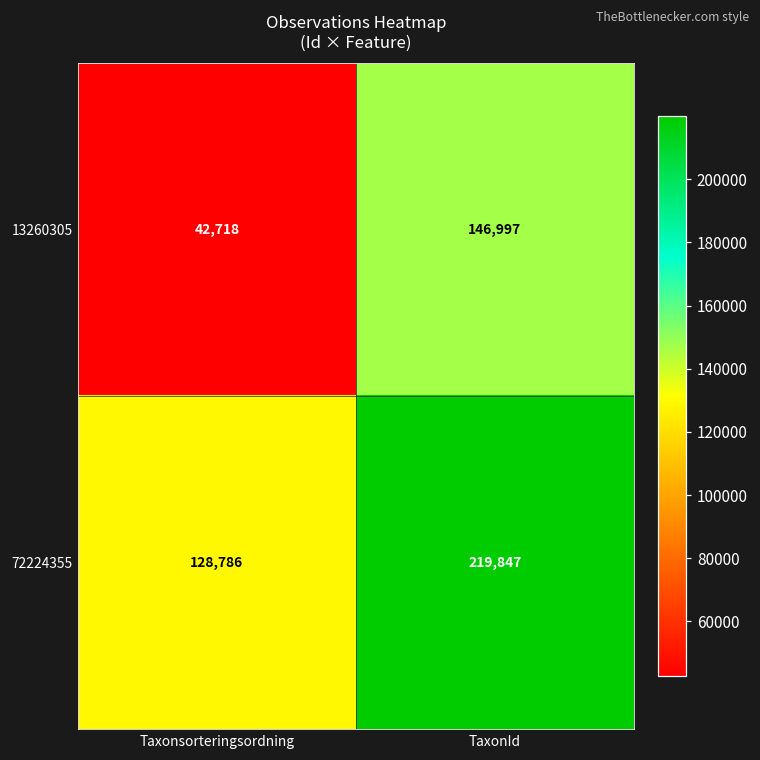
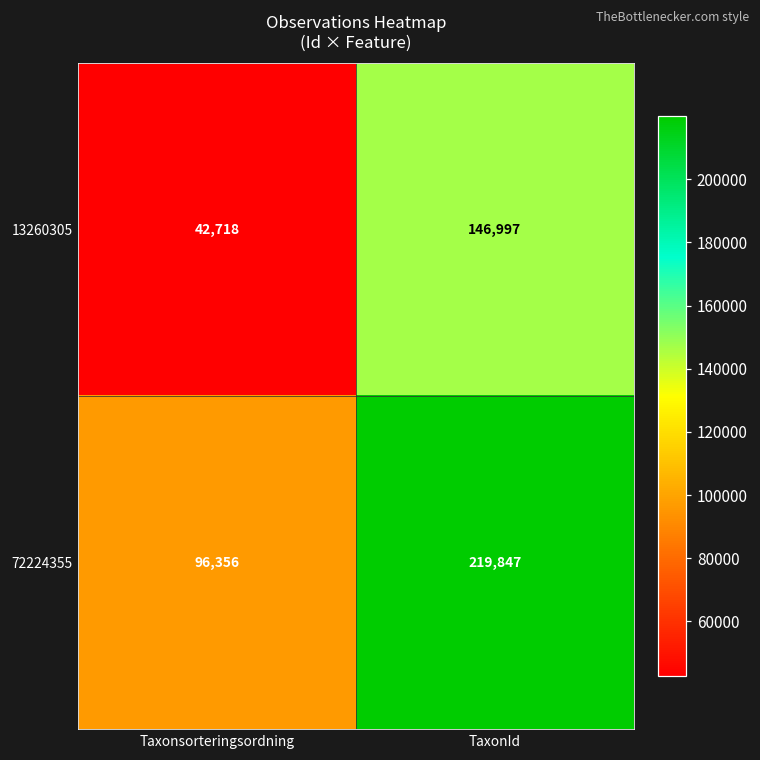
72224355, Taxonsorteringsordning: 128,786 -> 96,356
